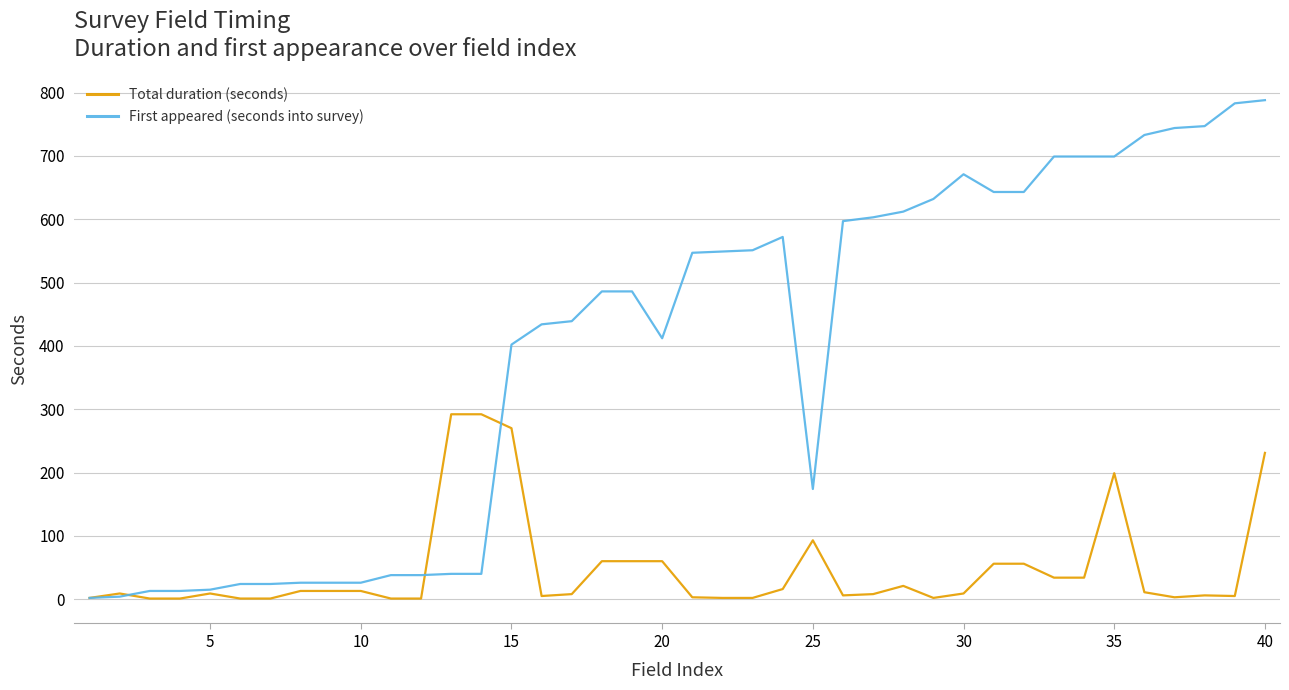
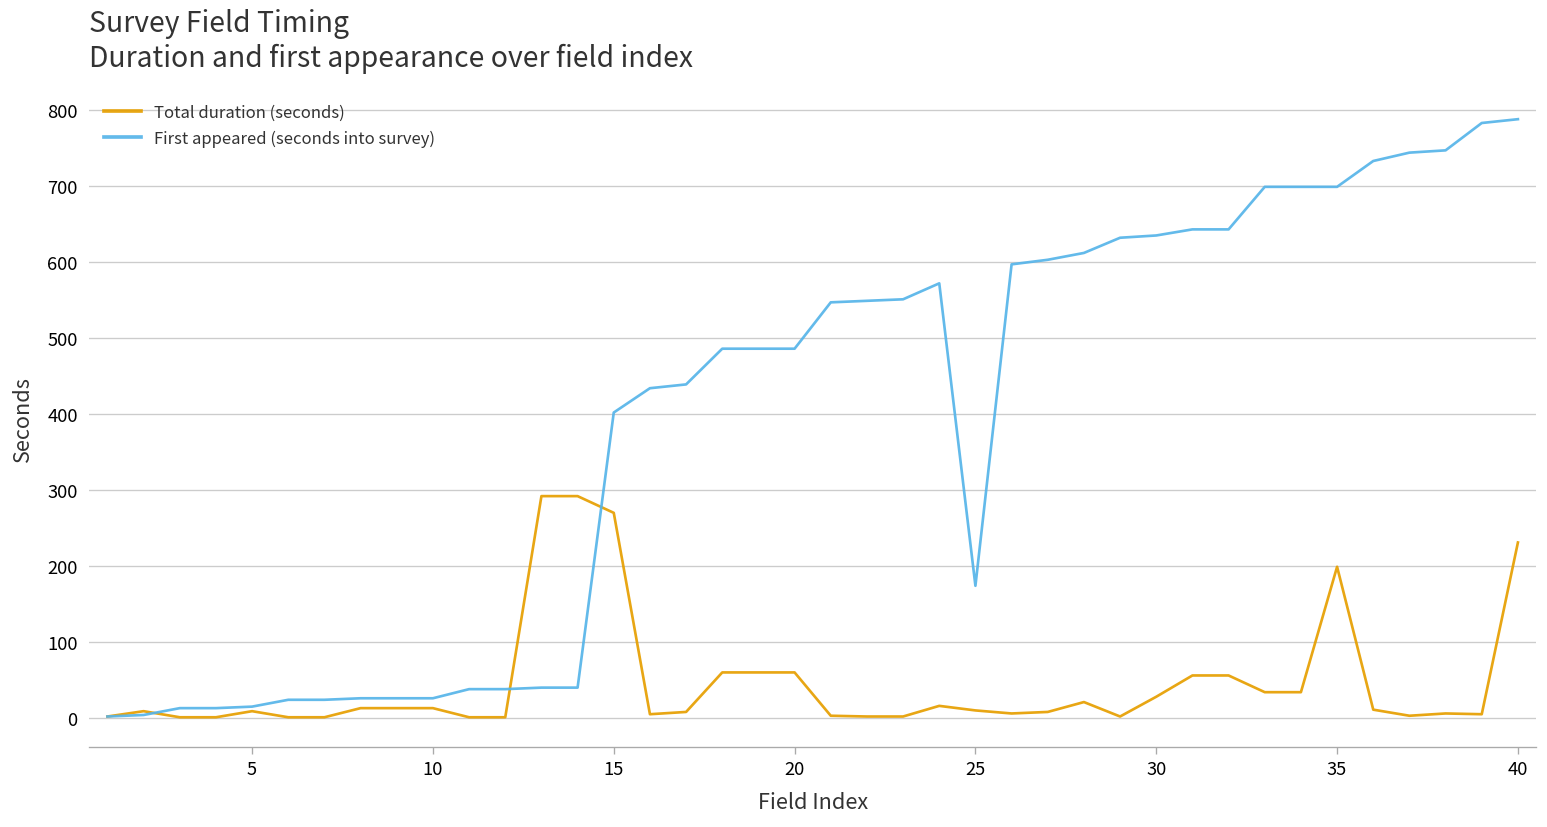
First appeared (seconds into survey), 20: 410 -> 490
Total duration (seconds), 25: 90 -> 10
Total duration (seconds), 30: 10 -> 30
First appeared (seconds into survey), 30: 670 -> 640
